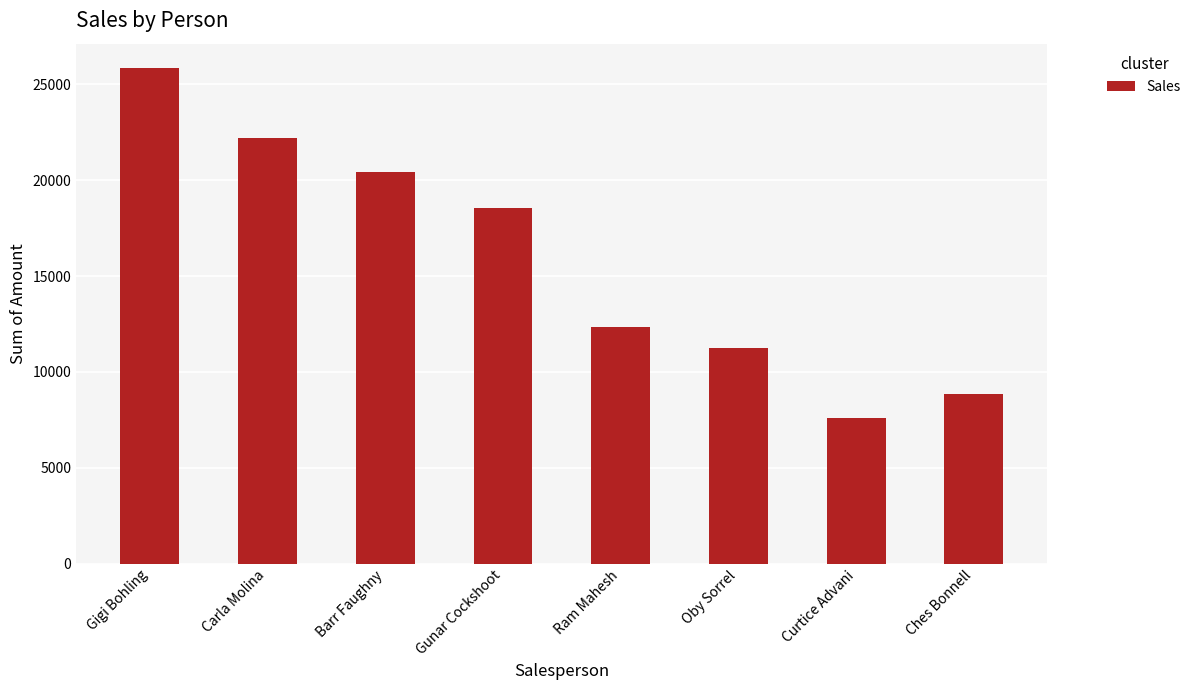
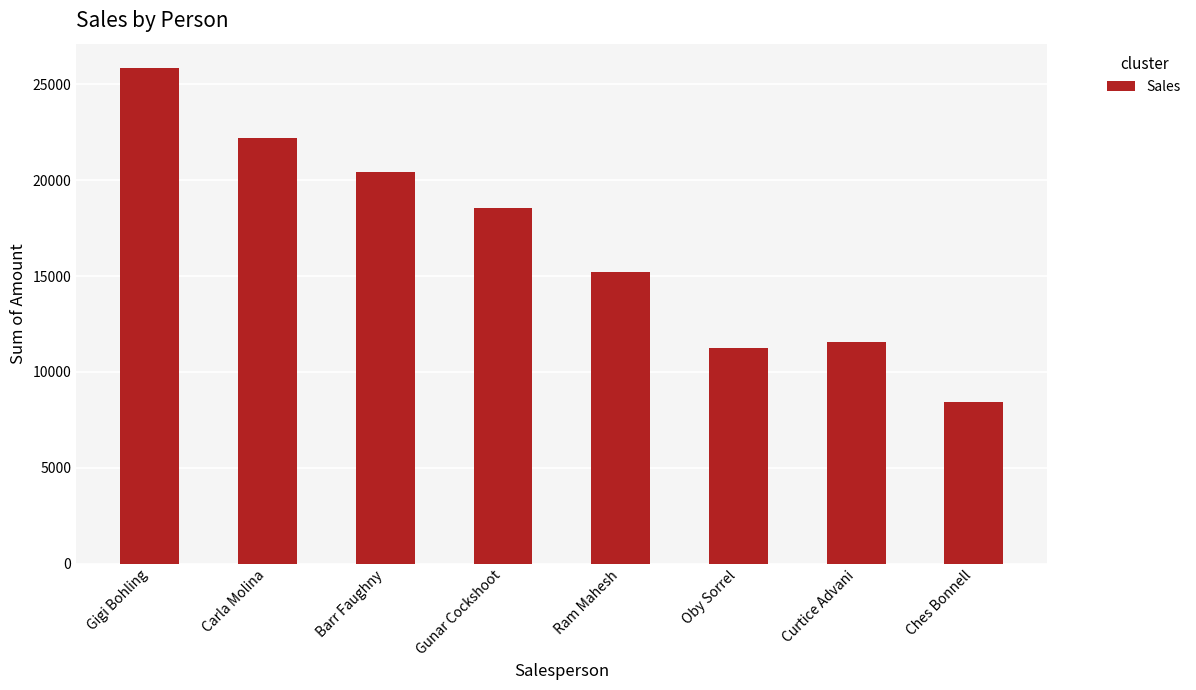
Ram Mahesh: 12300 -> 15200
Curtice Advani: 7600 -> 11600
Ches Bonnell: 8900 -> 8400
